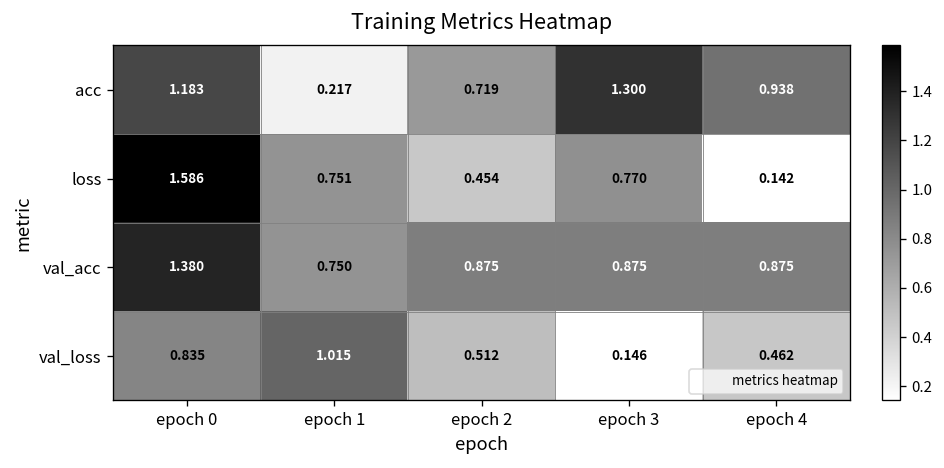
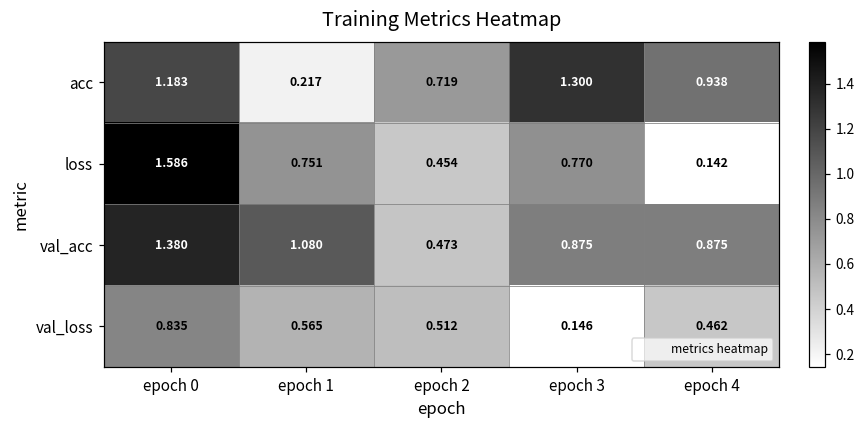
val_acc, epoch 1: 0.750 -> 1.080
val_acc, epoch 2: 0.875 -> 0.473
val_loss, epoch 1: 1.015 -> 0.565
